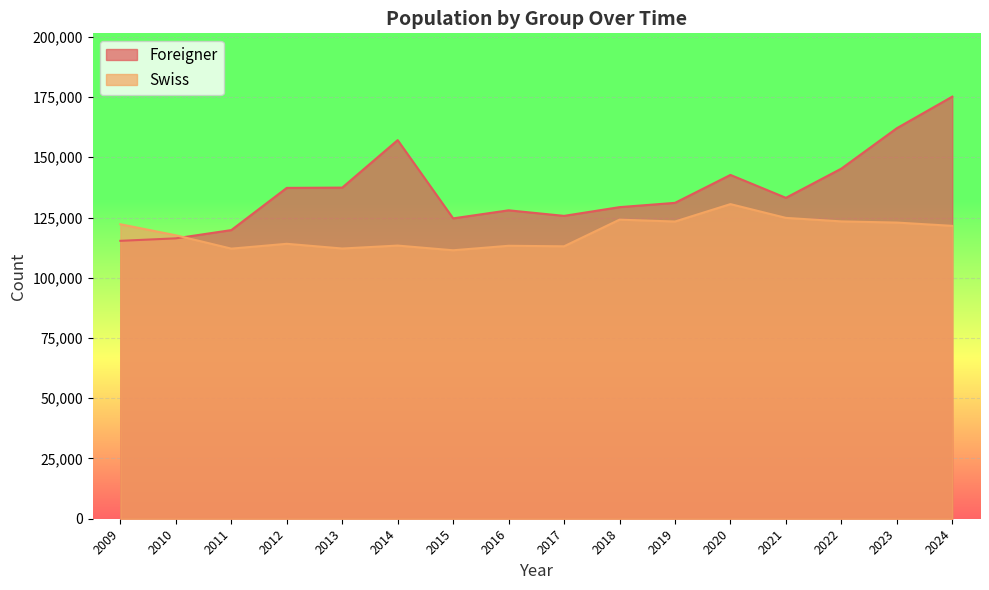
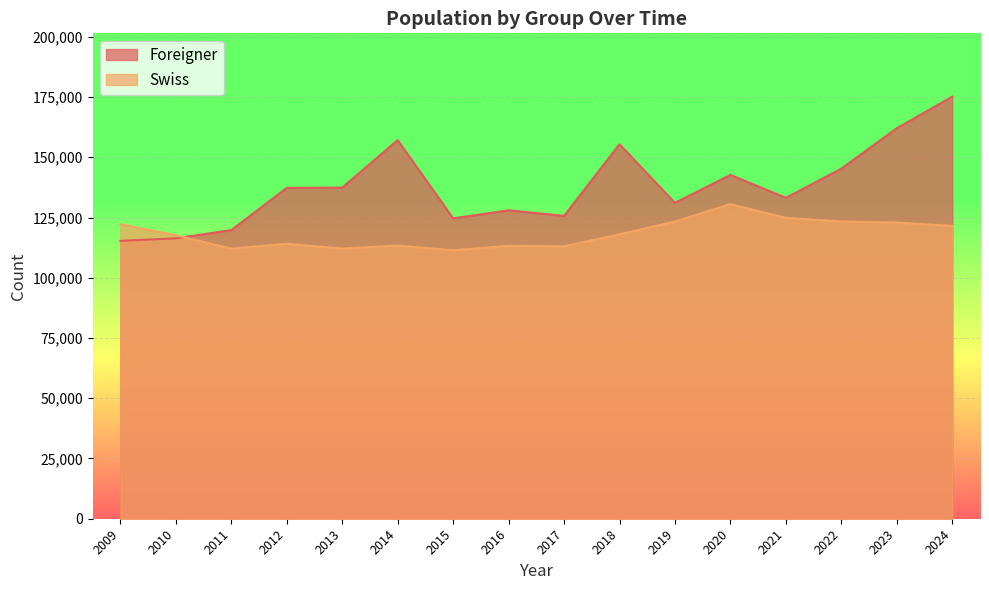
Foreigner, 2018: 129,000 -> 155,000
Swiss, 2018: 124,000 -> 118,000
